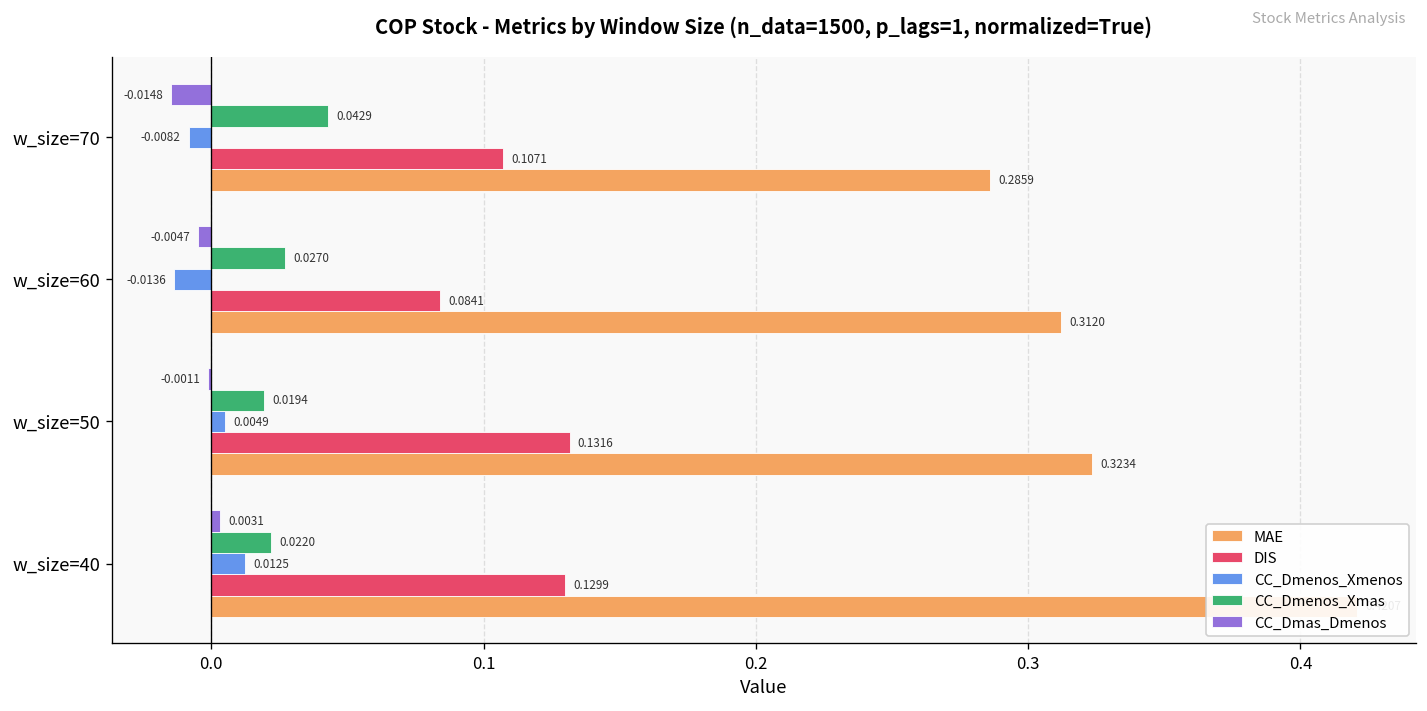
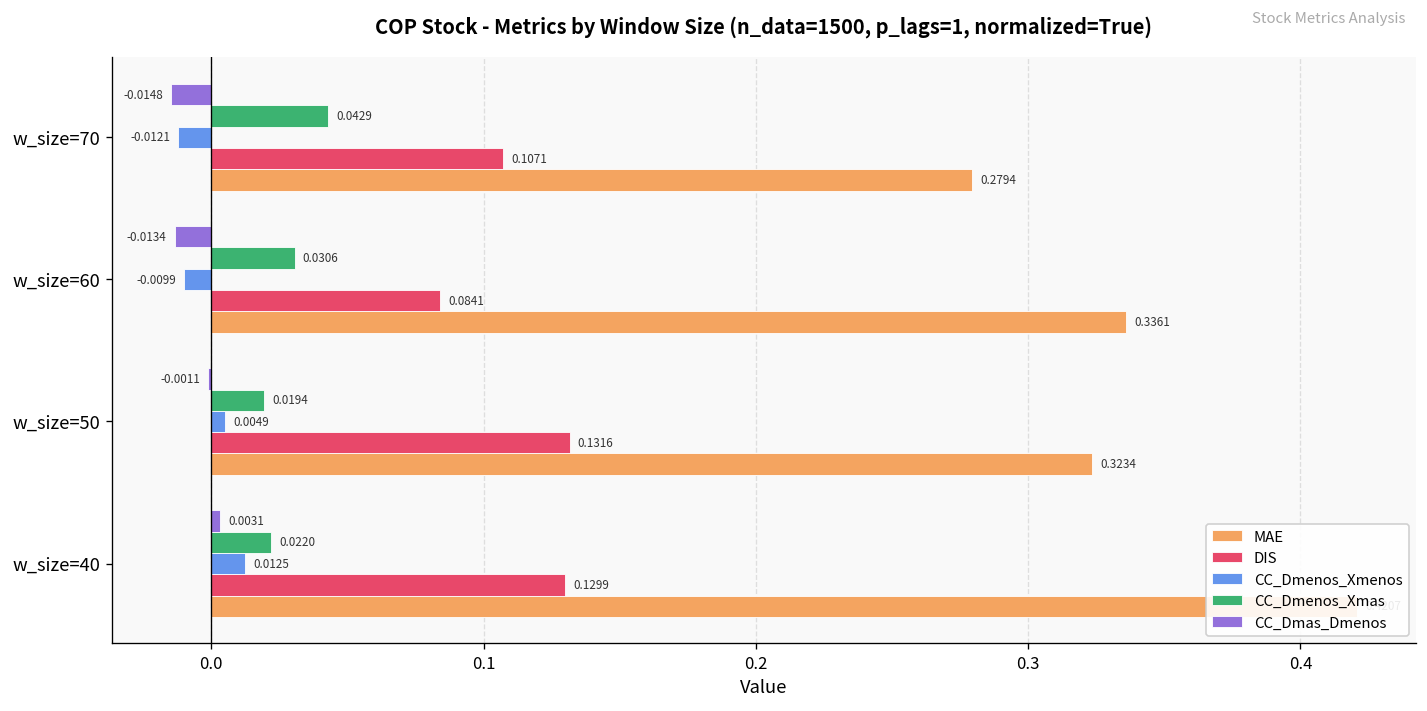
CC_Dmenos_Xmenos, w_size=70: -0.0082 -> -0.0121
MAE, w_size=70: 0.2859 -> 0.2794
CC_Dmas_Dmenos, w_size=60: -0.0047 -> -0.0134
CC_Dmenos_Xmas, w_size=60: 0.0270 -> 0.0306
CC_Dmenos_Xmenos, w_size=60: -0.0136 -> -0.0099
MAE, w_size=60: 0.3120 -> 0.3361
